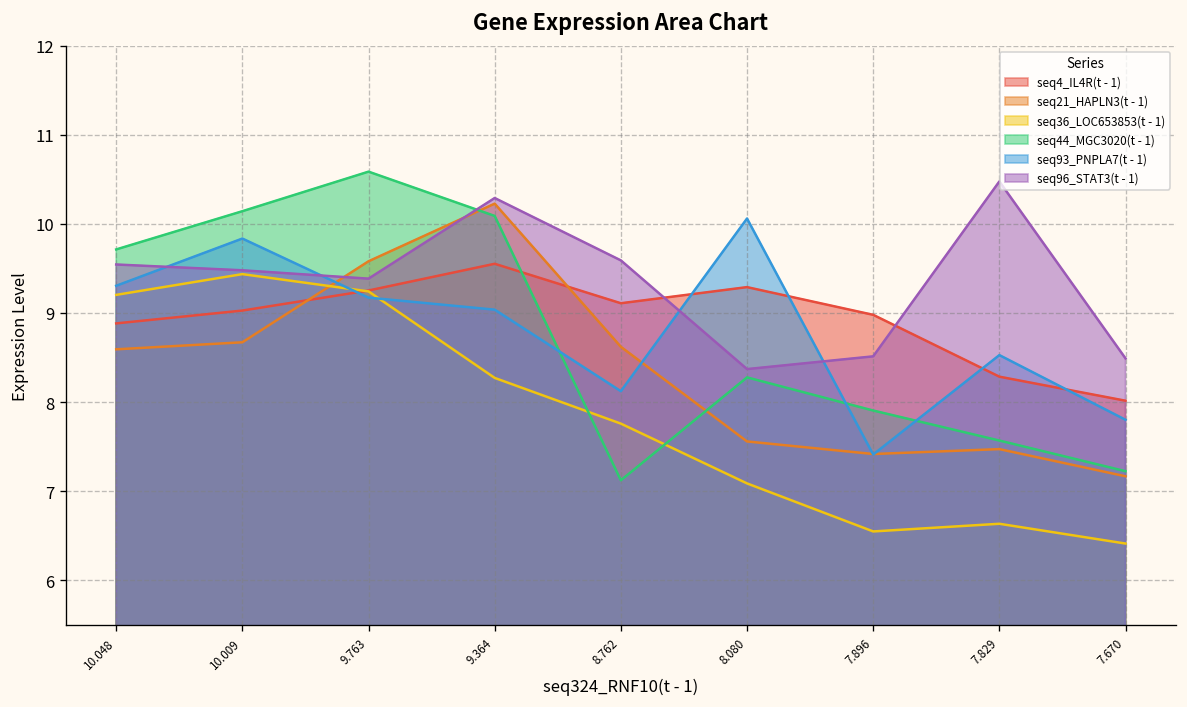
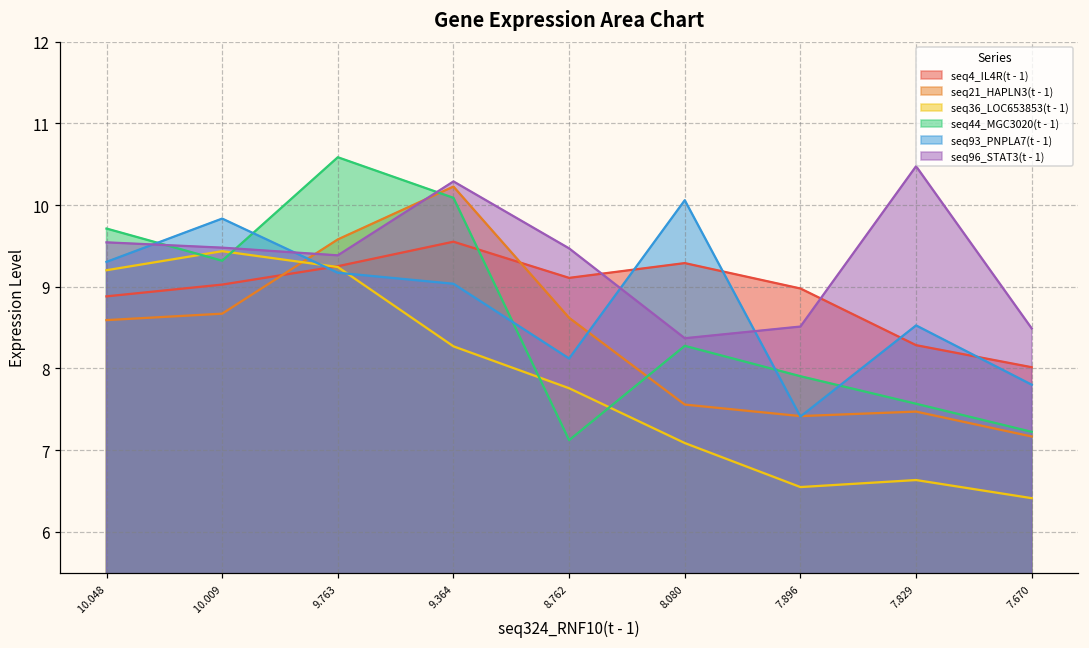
seq44_MGC3020(t - 1), 10.009: 10.1 -> 9.3
seq96_STAT3(t - 1), 8.762: 9.6 -> 9.5
